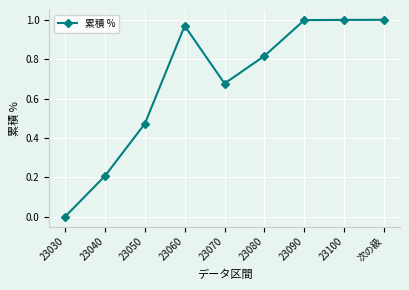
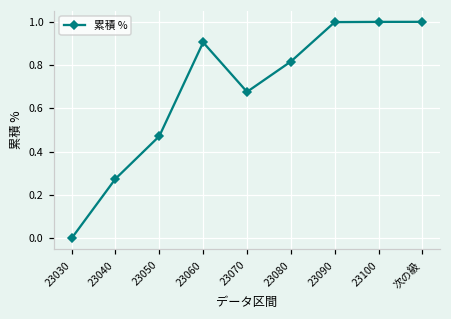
23040: 0.21 -> 0.27
23060: 0.97 -> 0.91
